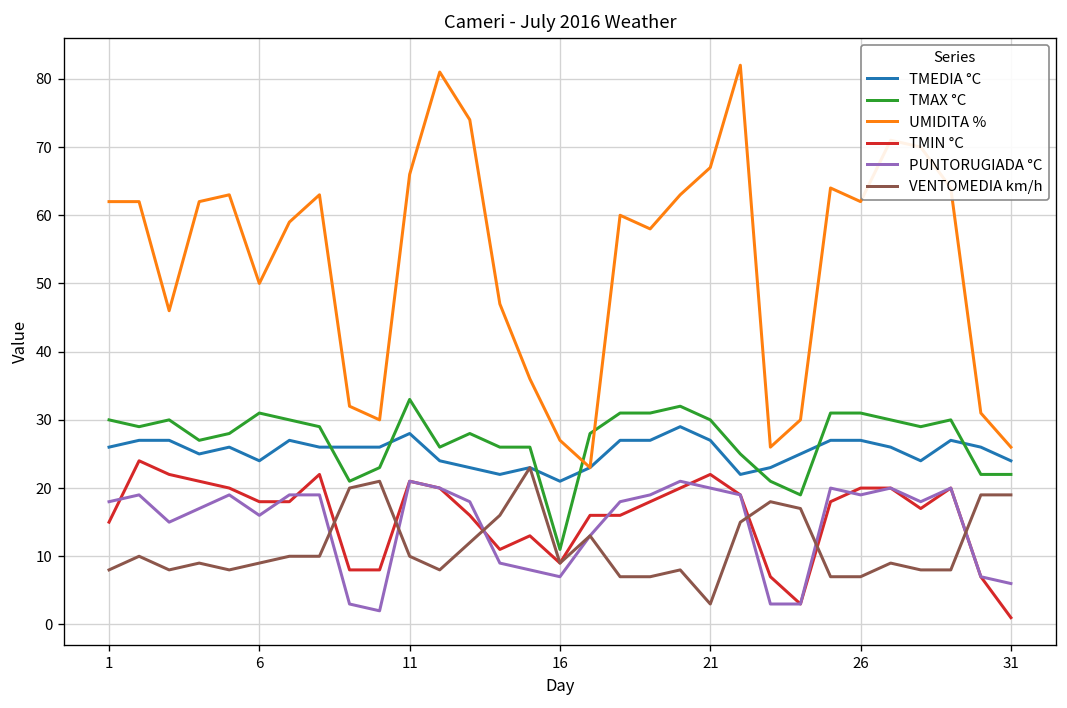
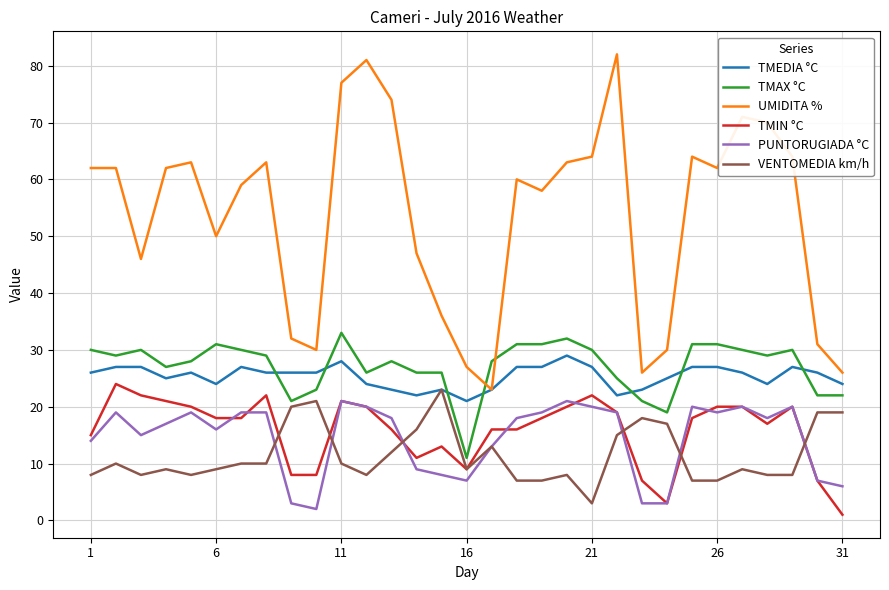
PUNTORUGIADA °C, 1: 18 -> 14
UMIDITA %, 11: 66 -> 77
UMIDITA %, 21: 67 -> 64
